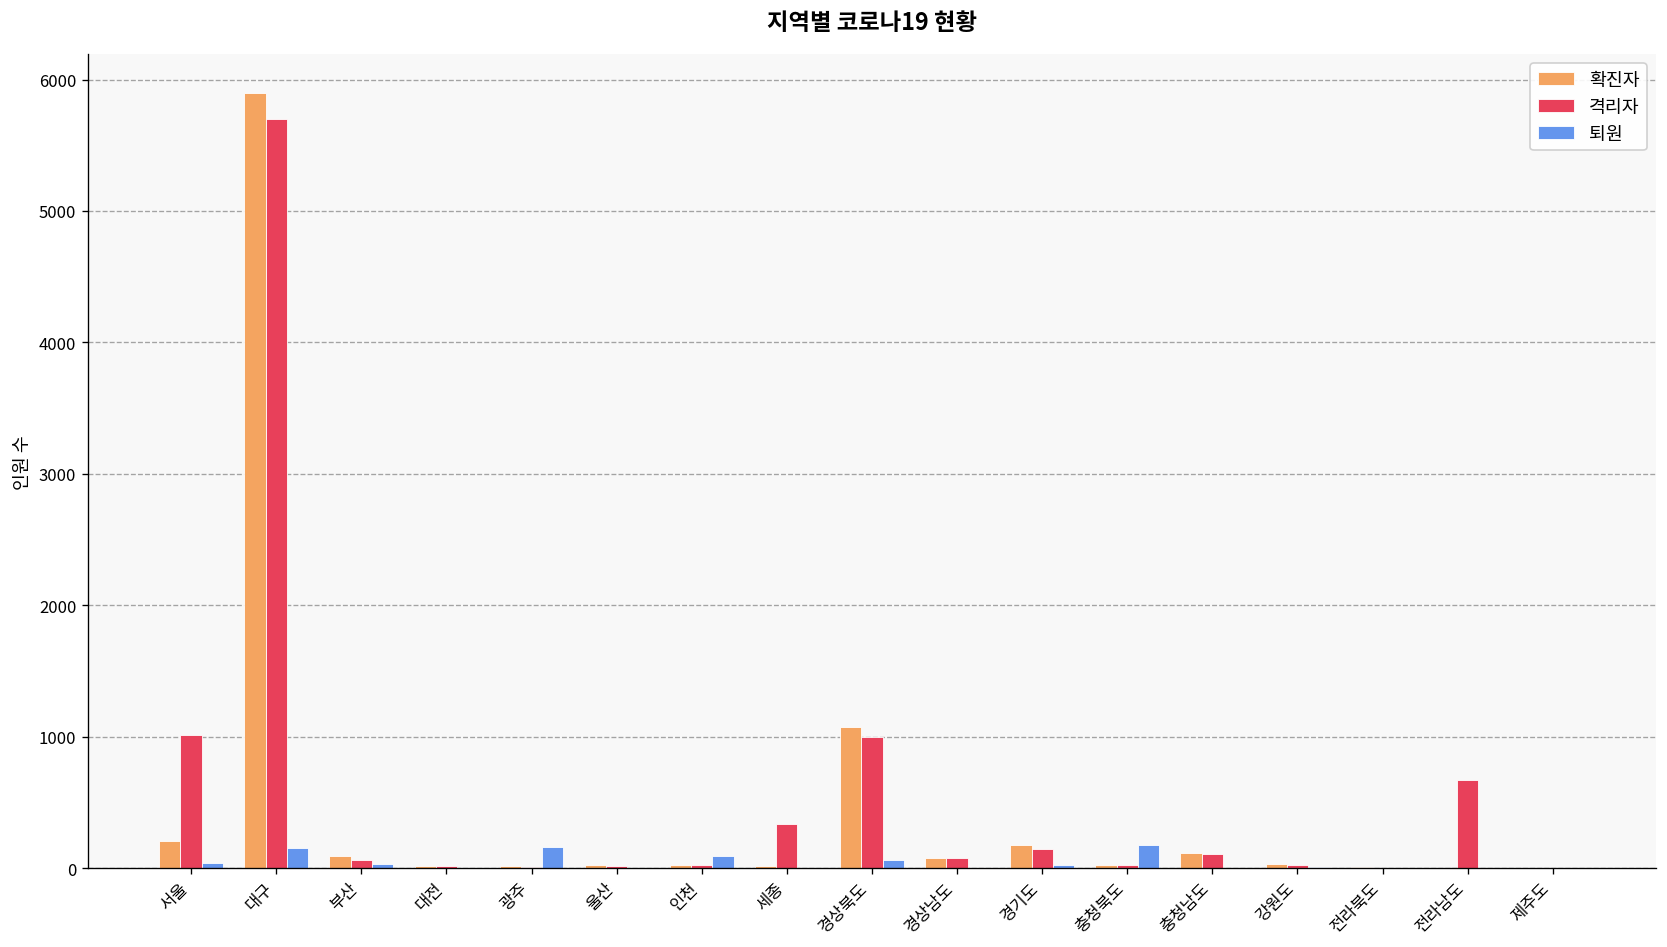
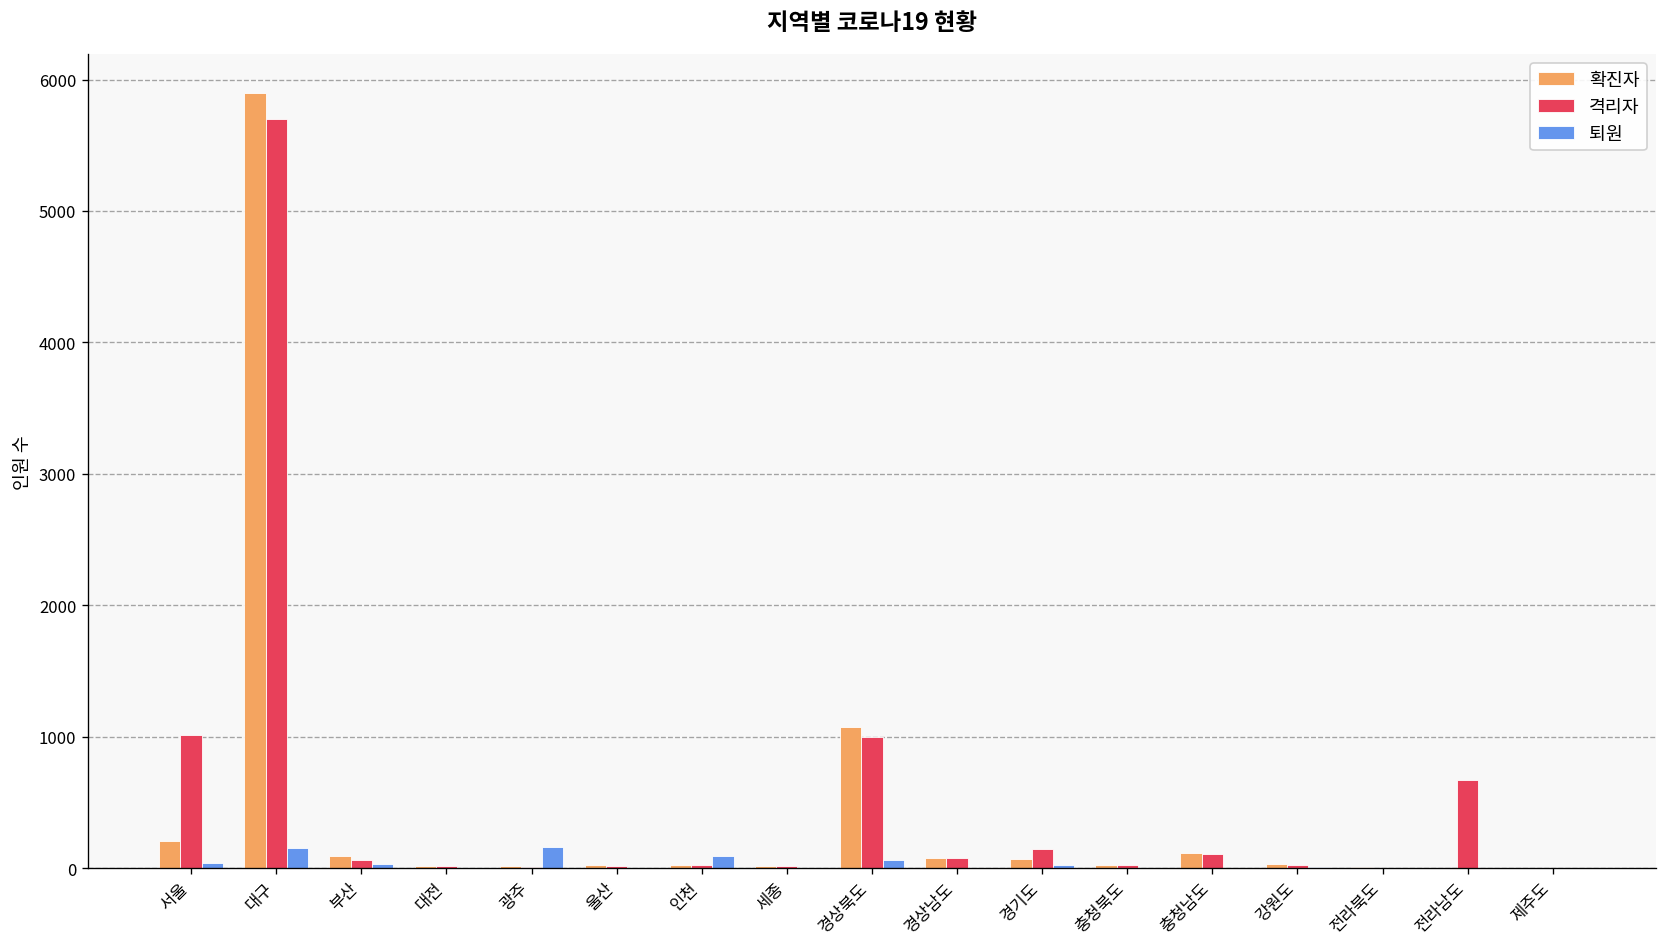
격리자, 세종: 340 -> 20
확진자, 경기도: 170 -> 70
퇴원, 충청북도: 180 -> 0
